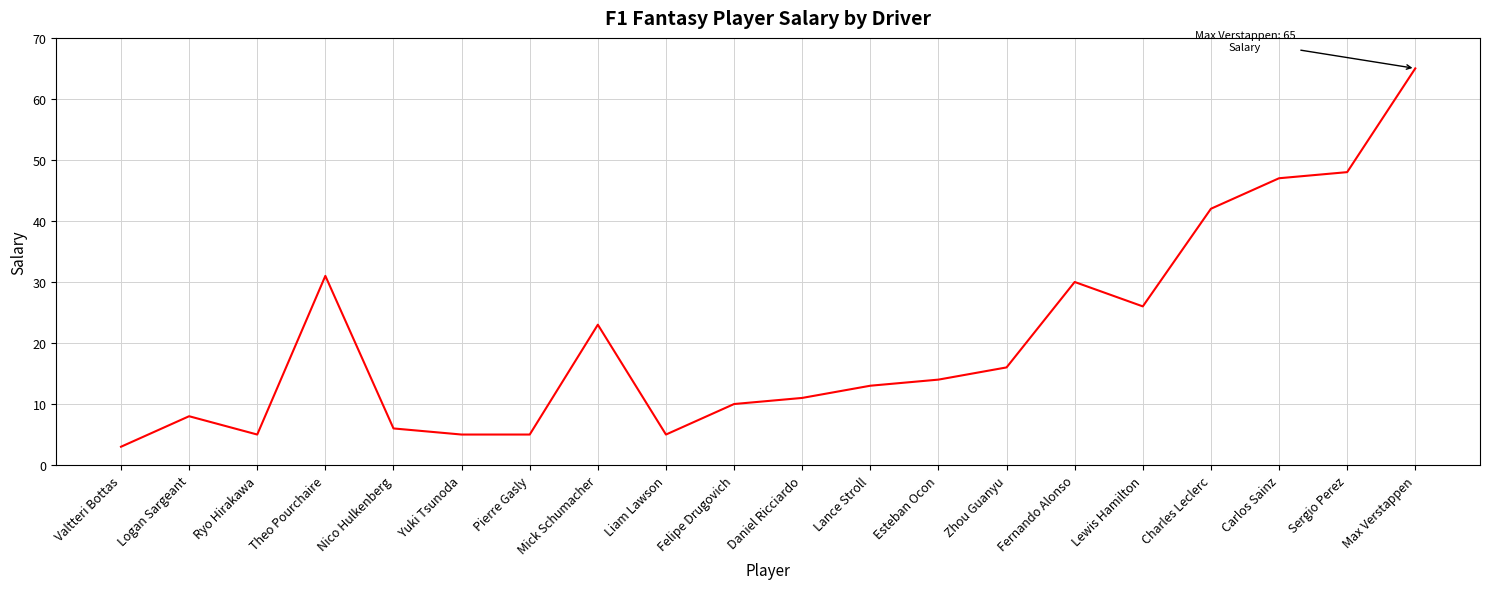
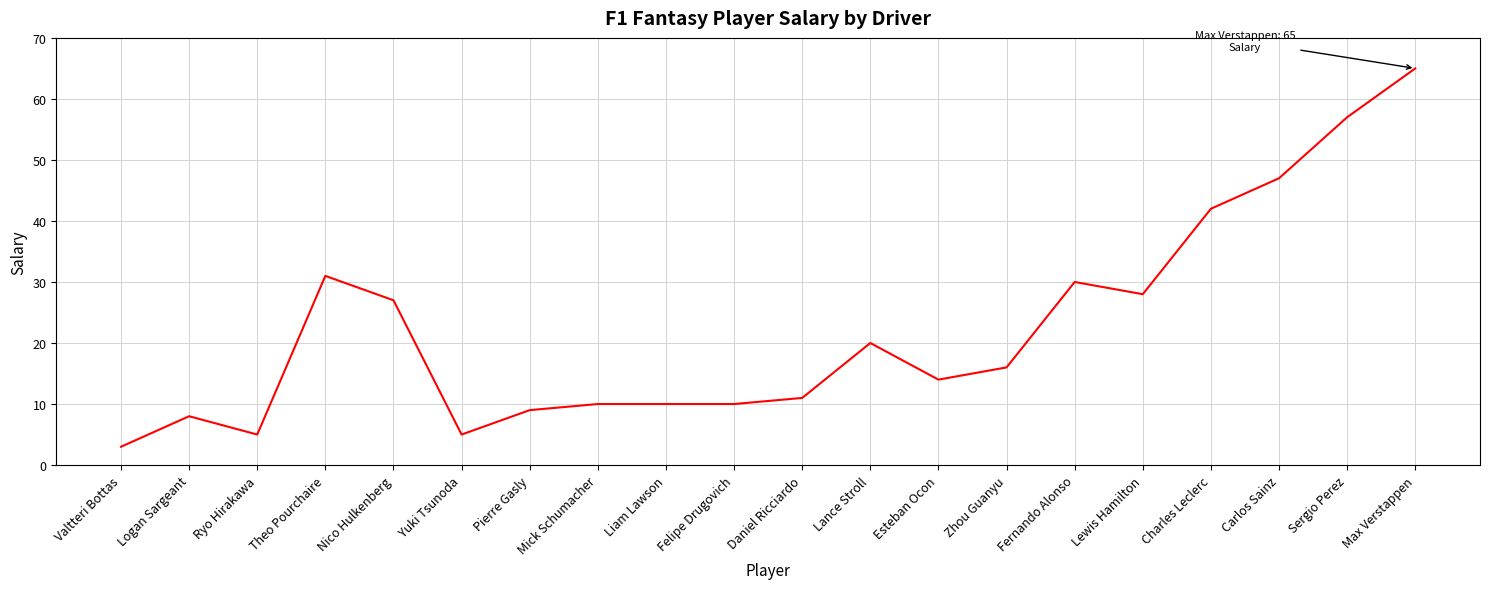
Nico Hulkenberg: 6 -> 27
Pierre Gasly: 5 -> 9
Mick Schumacher: 23 -> 10
Liam Lawson: 5 -> 10
Lance Stroll: 13 -> 20
Lewis Hamilton: 26 -> 28
Sergio Perez: 48 -> 57
